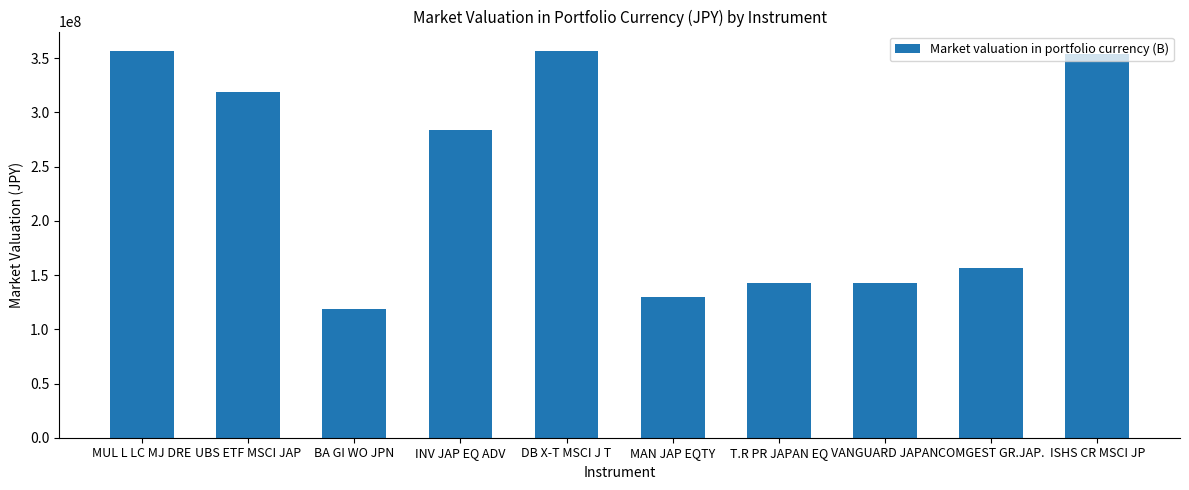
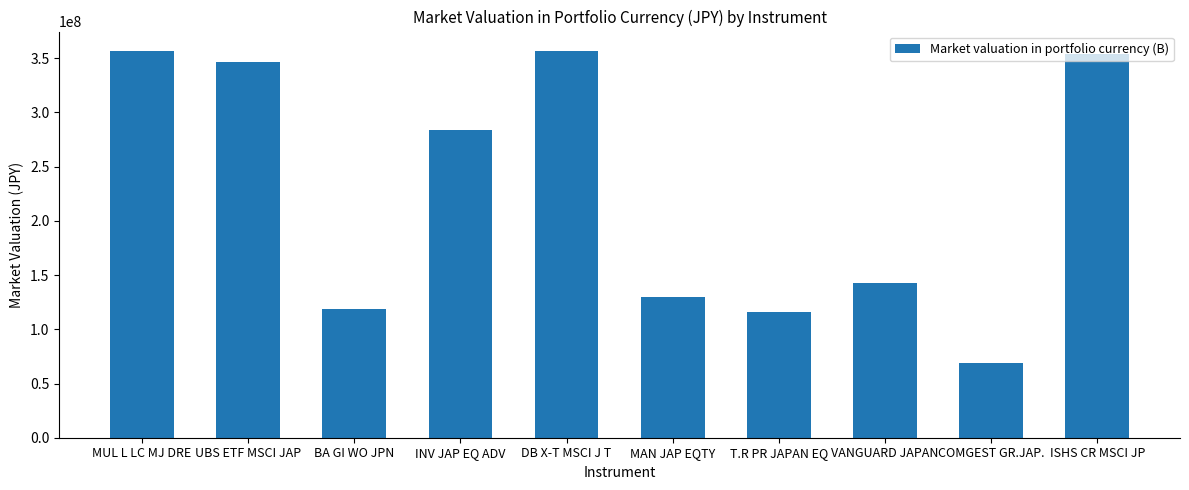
UBS ETF MSCI JAP: 319000000 -> 346000000
T.R PR JAPAN EQ: 143000000 -> 116000000
COMGEST GR.JAP.: 156000000 -> 69000000
